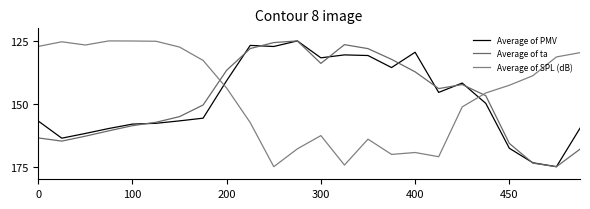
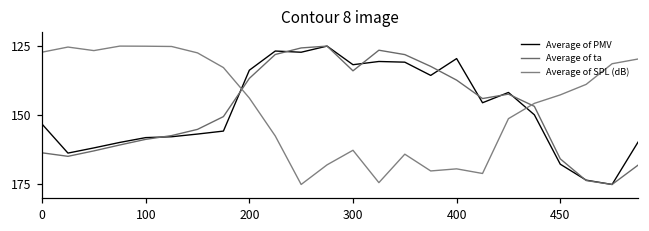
Average of PMV, 0: 157 -> 153
Average of PMV, 200: 141 -> 134
